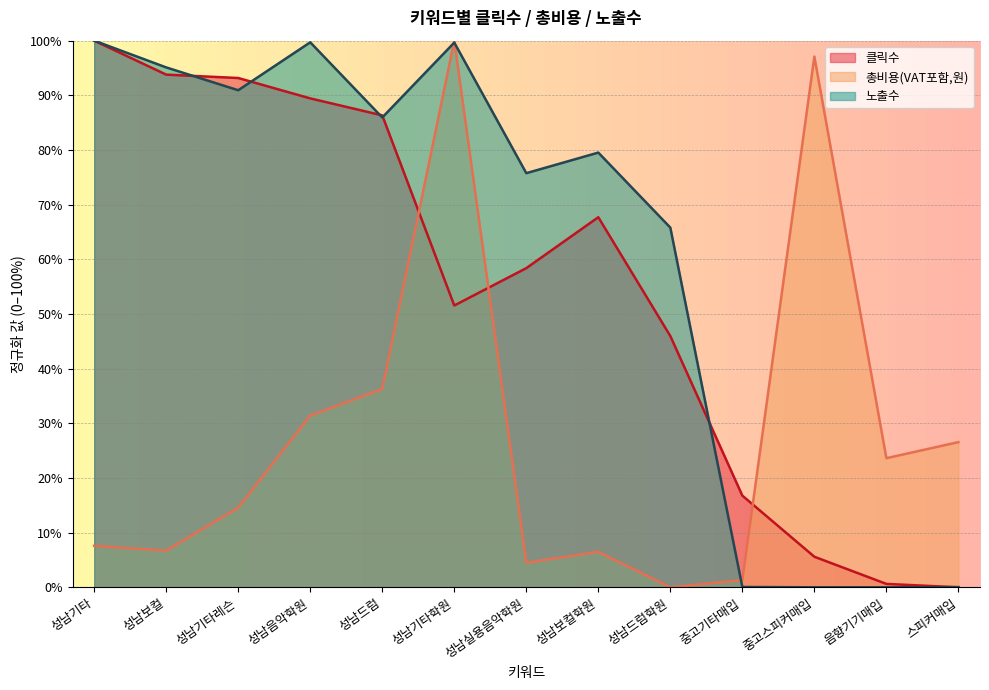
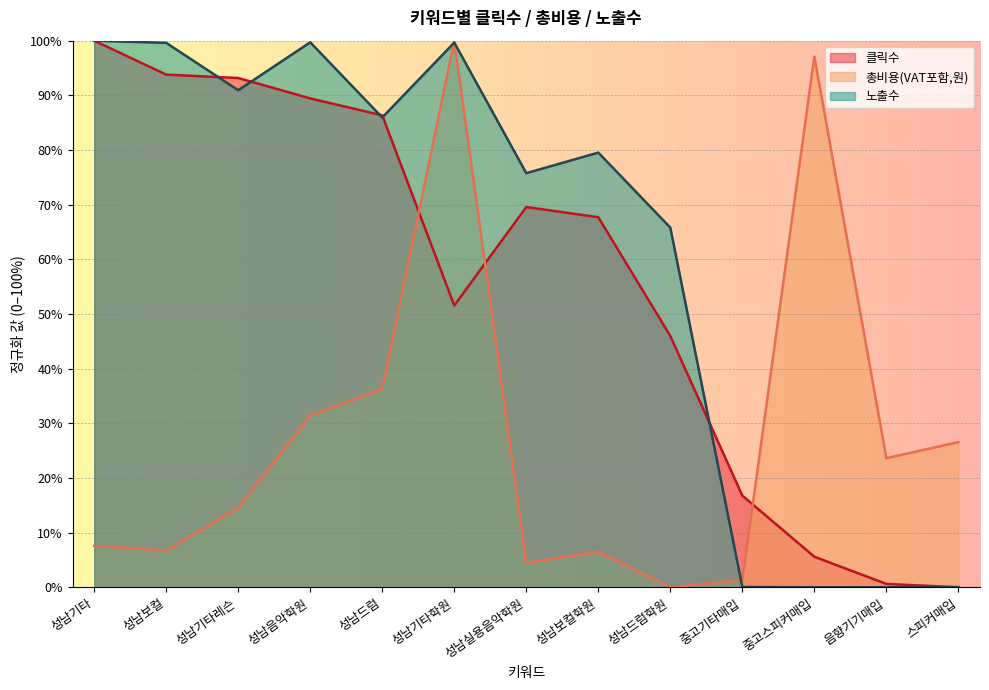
노출수, 성남보컬: 95% -> 100%
클릭수, 성남실용음악학원: 58% -> 70%
